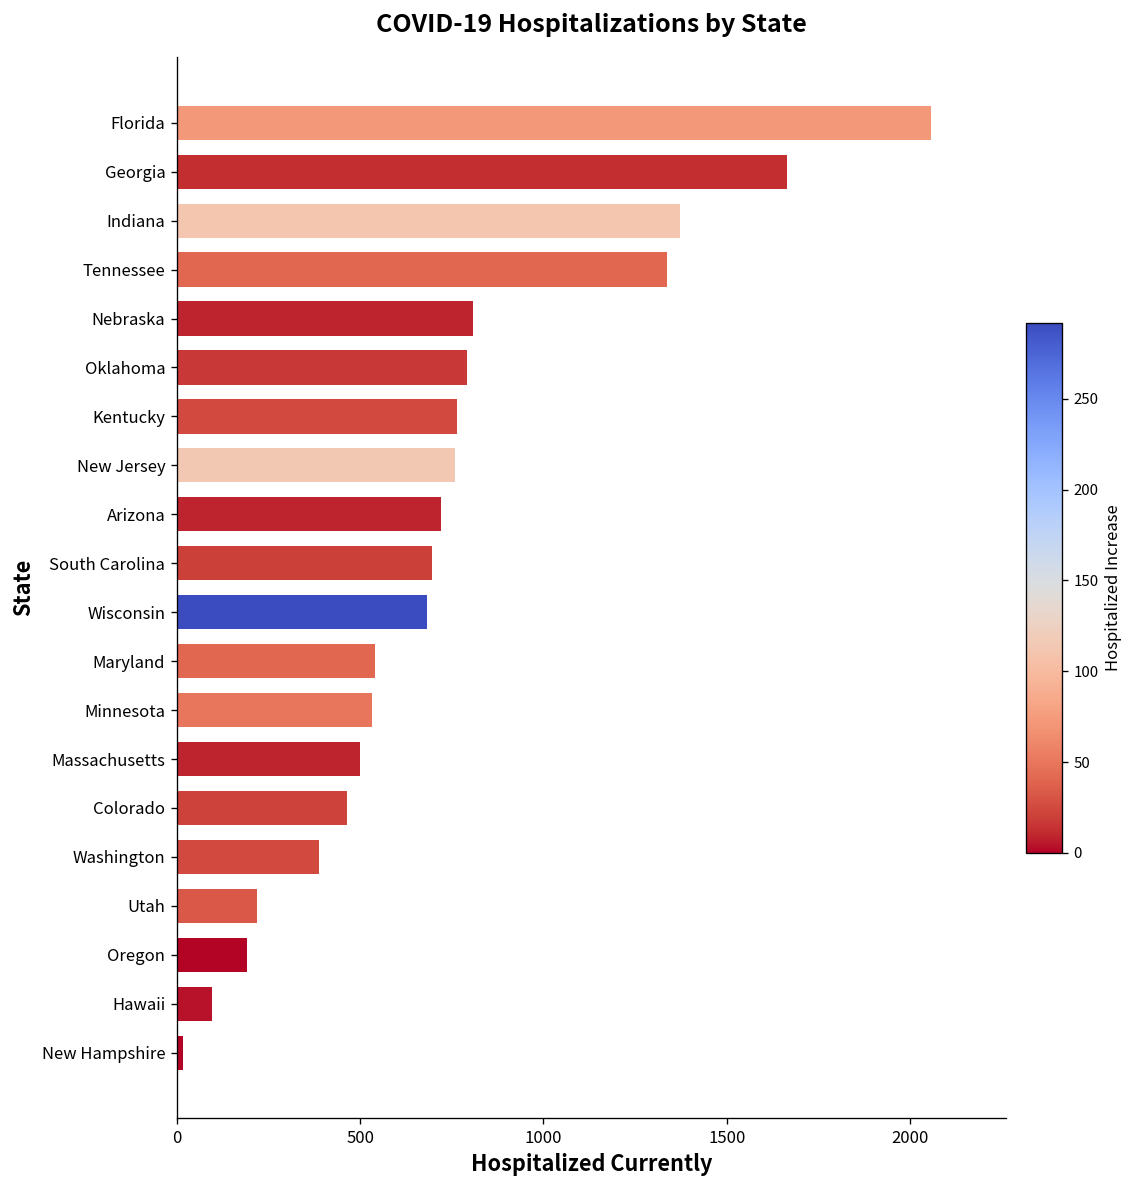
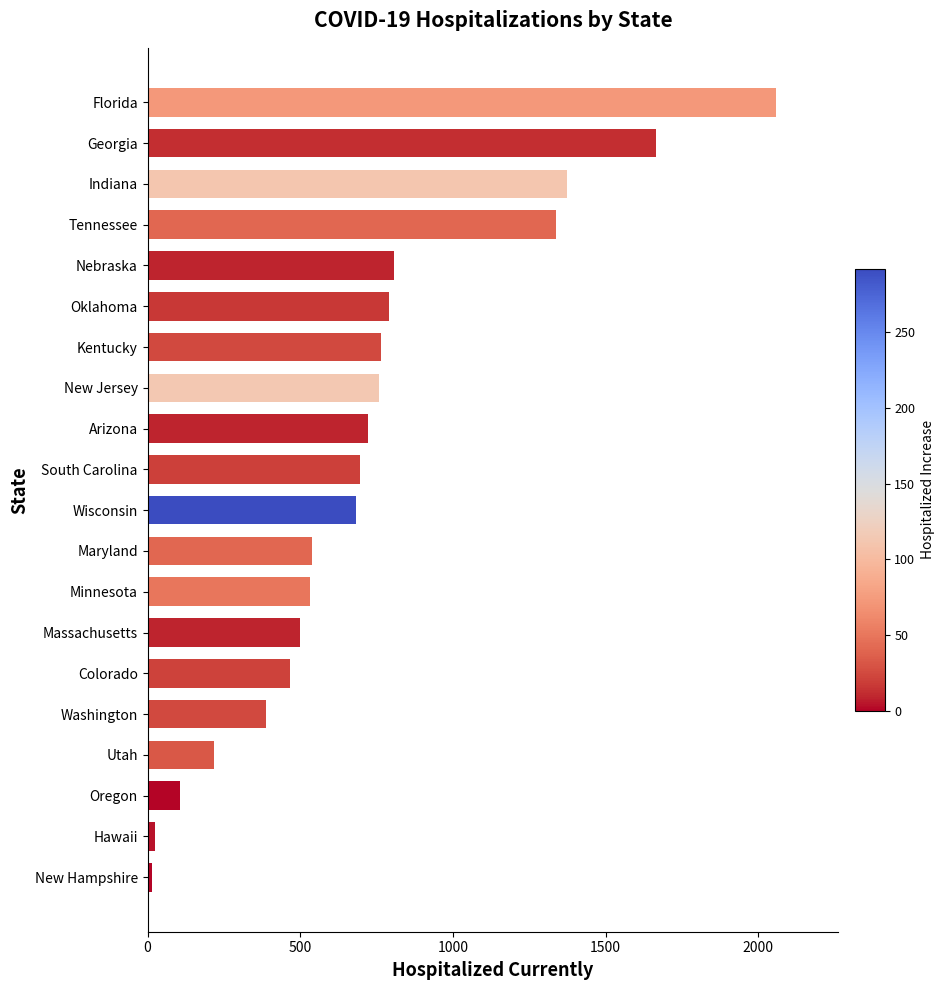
Oregon: 190 -> 110
Hawaii: 100 -> 30
